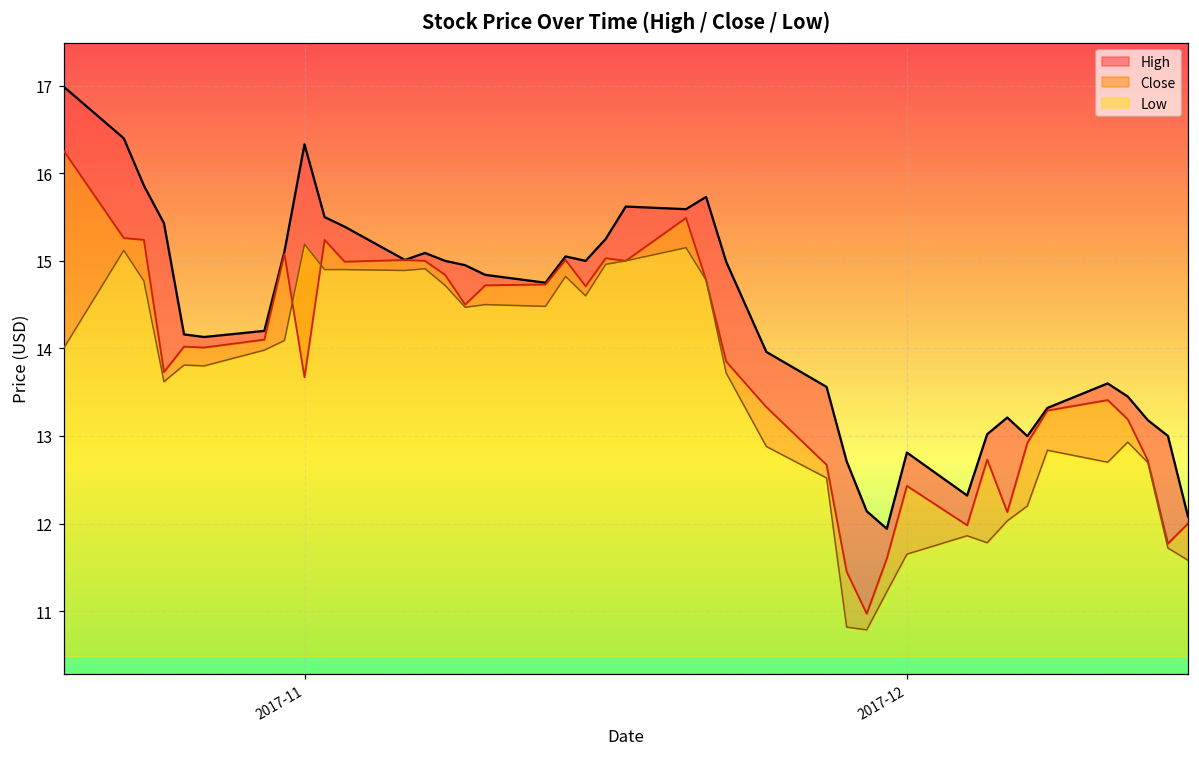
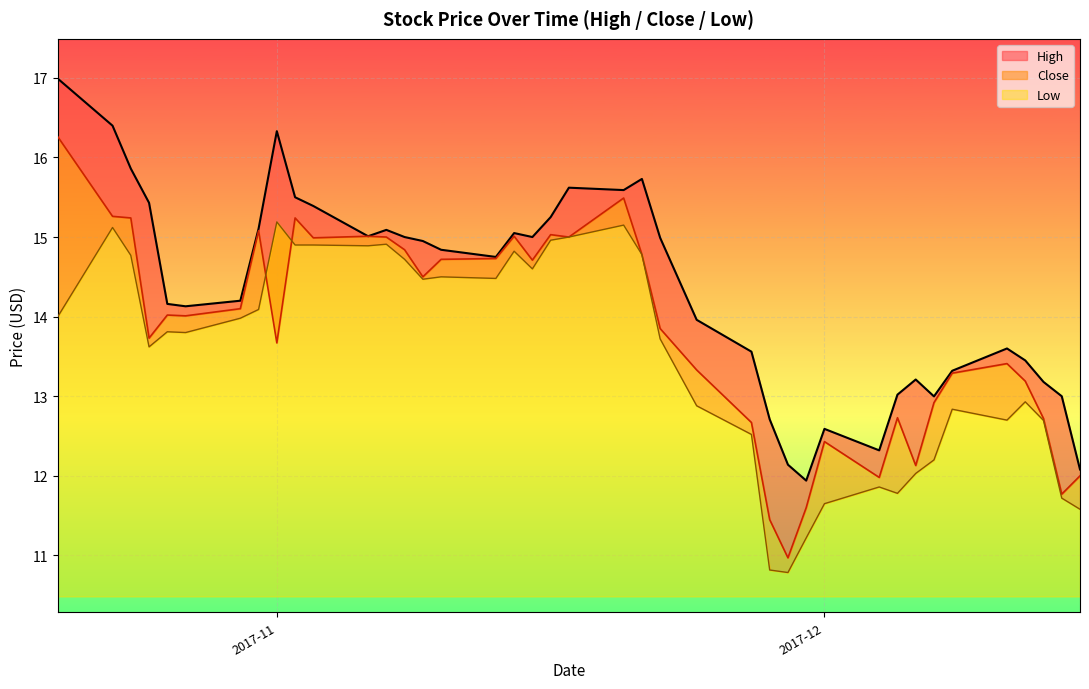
High, 2017-12: 12.8 -> 12.6
